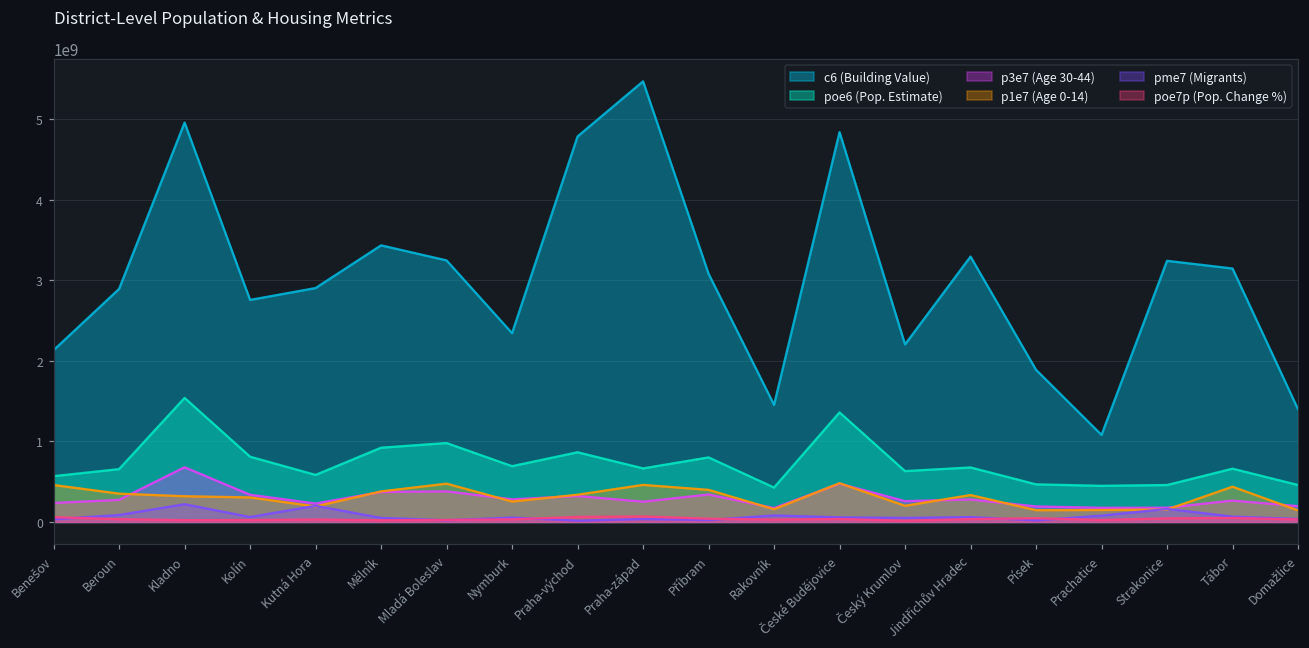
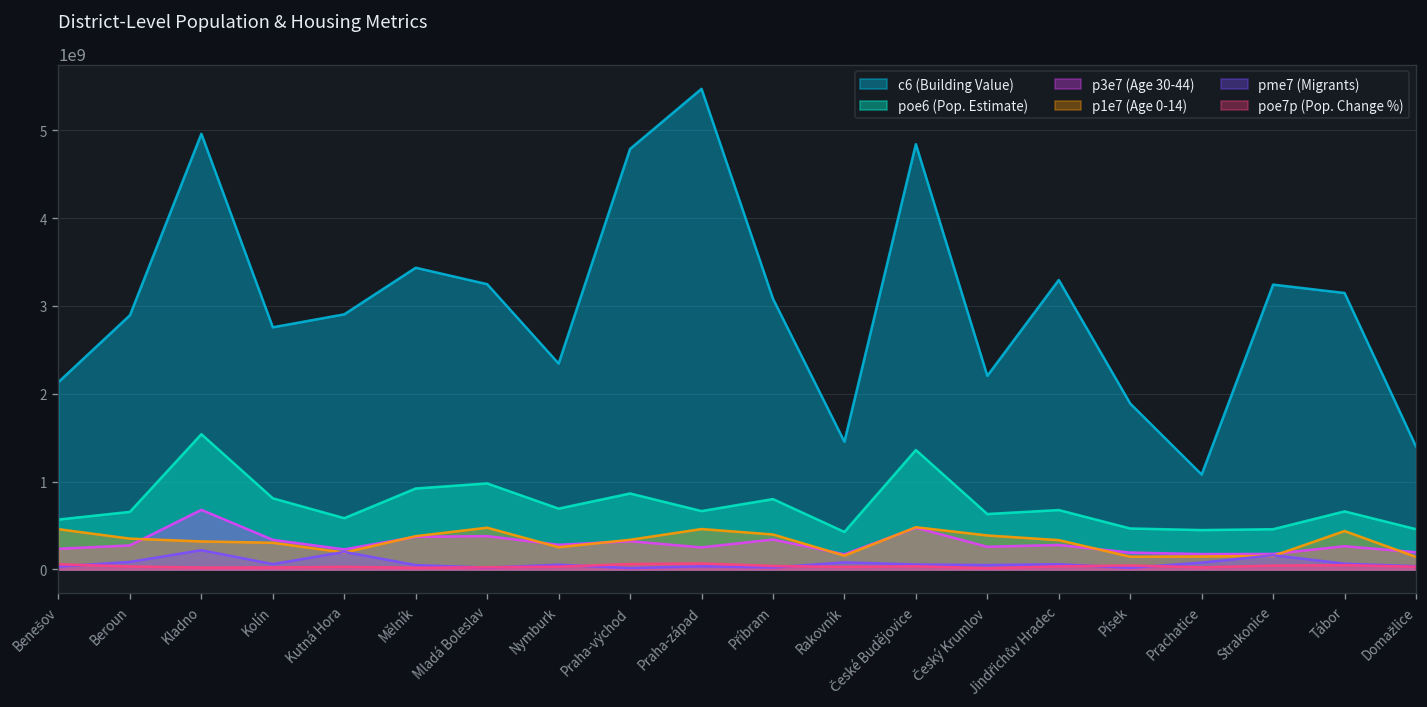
p1e7 (Age 0-14), Český Krumlov: 200000000 -> 400000000
